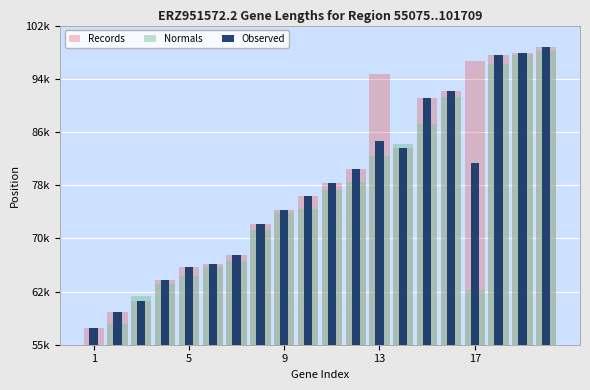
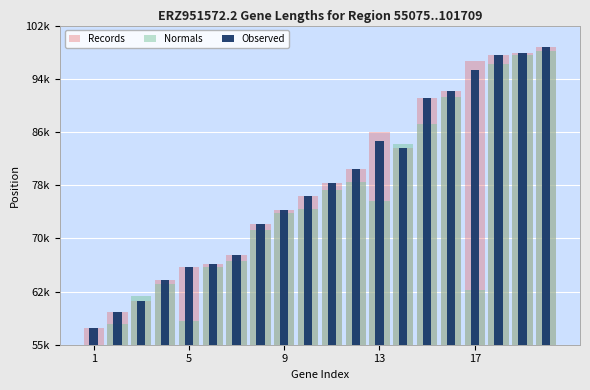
Normals, 5: 65000 -> 59000
Records, 13: 95000 -> 86000
Normals, 13: 83000 -> 76000
Observed, 17: 82000 -> 95000
